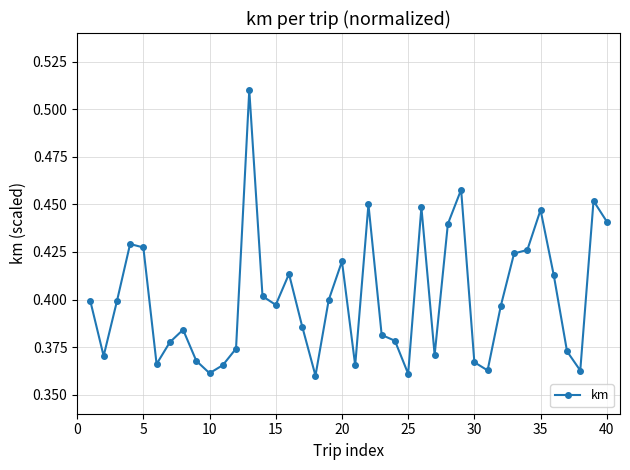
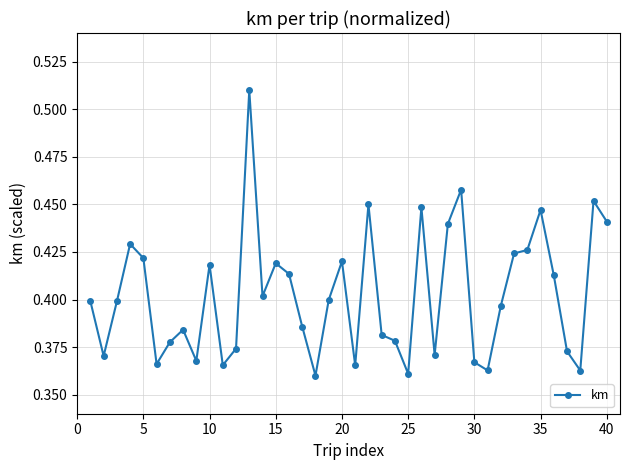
5: 0.427 -> 0.422
10: 0.361 -> 0.418
15: 0.397 -> 0.419
